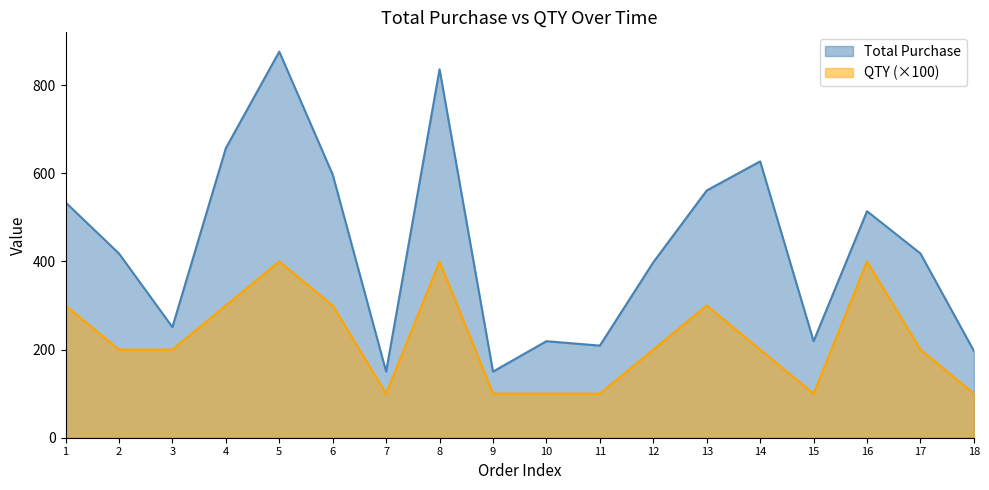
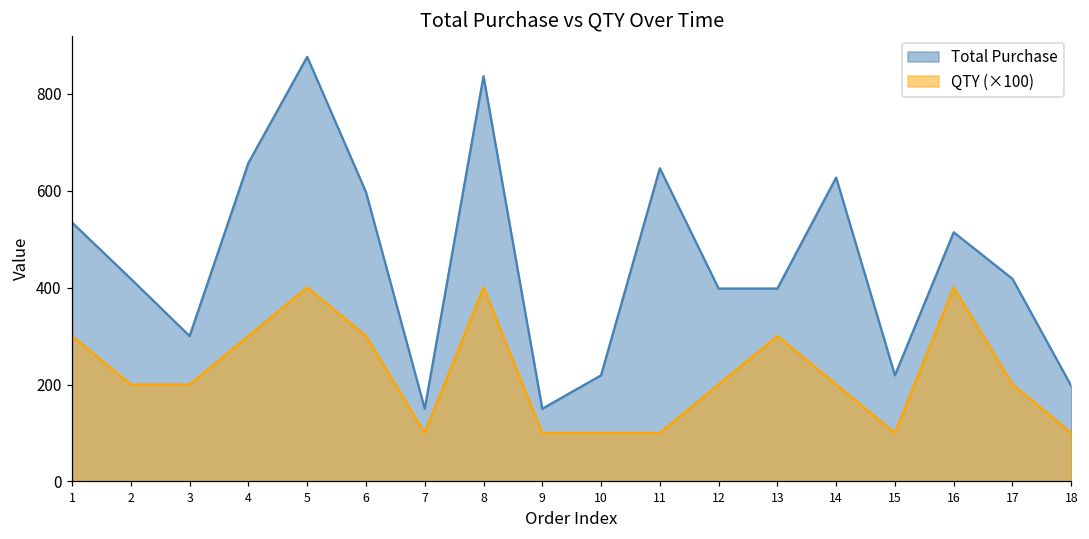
Total Purchase, 3: 250 -> 300
Total Purchase, 11: 210 -> 650
Total Purchase, 13: 560 -> 400
